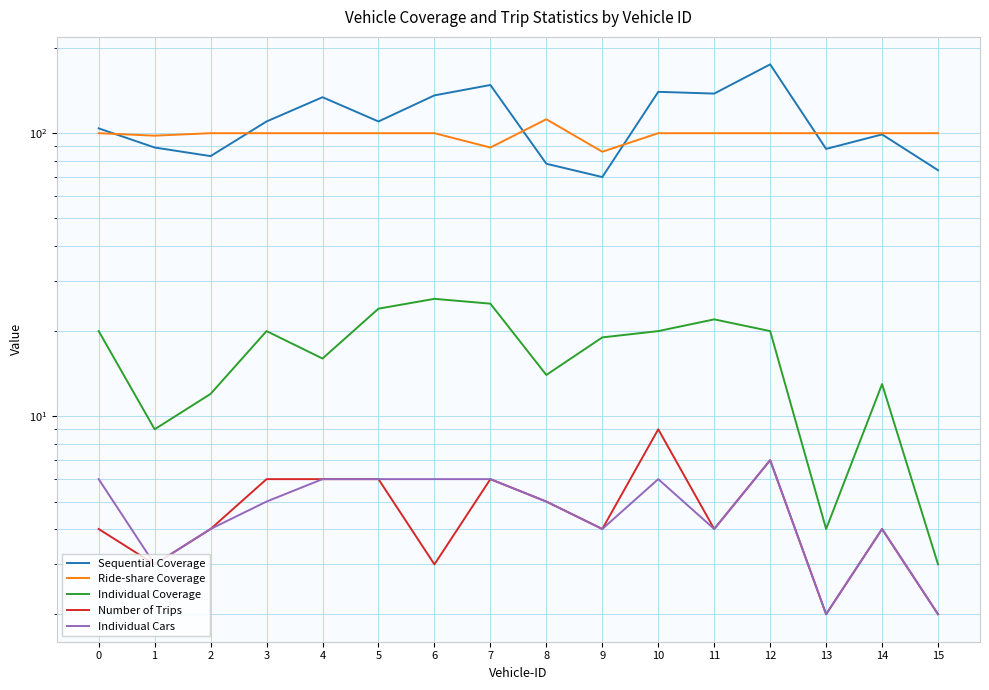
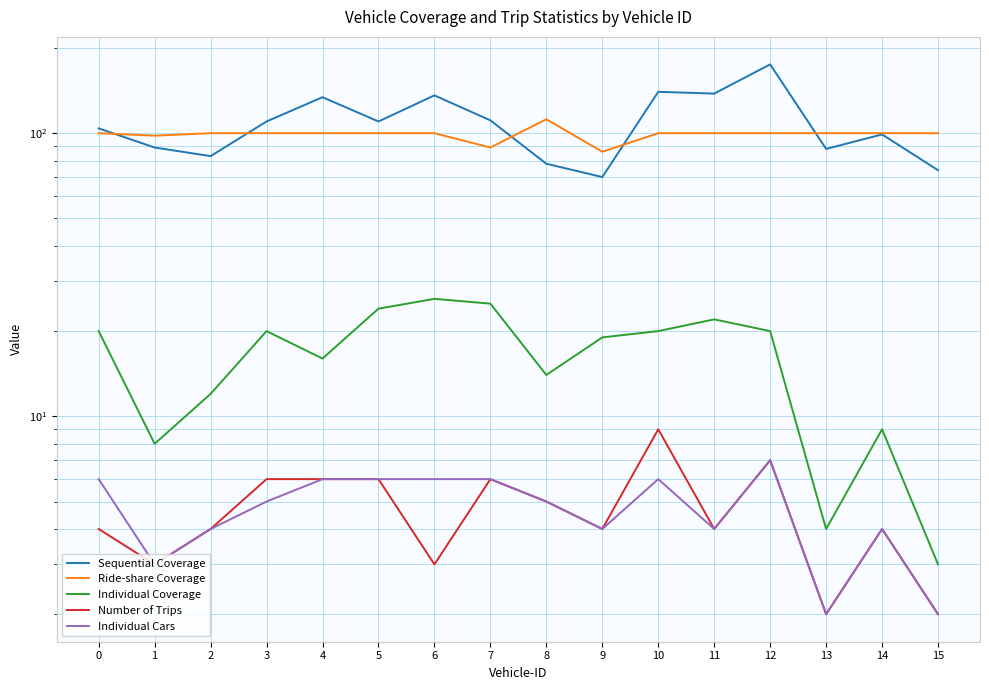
Individual Coverage, 1: 9 -> 8
Sequential Coverage, 7: 150 -> 111
Individual Coverage, 14: 13 -> 9
